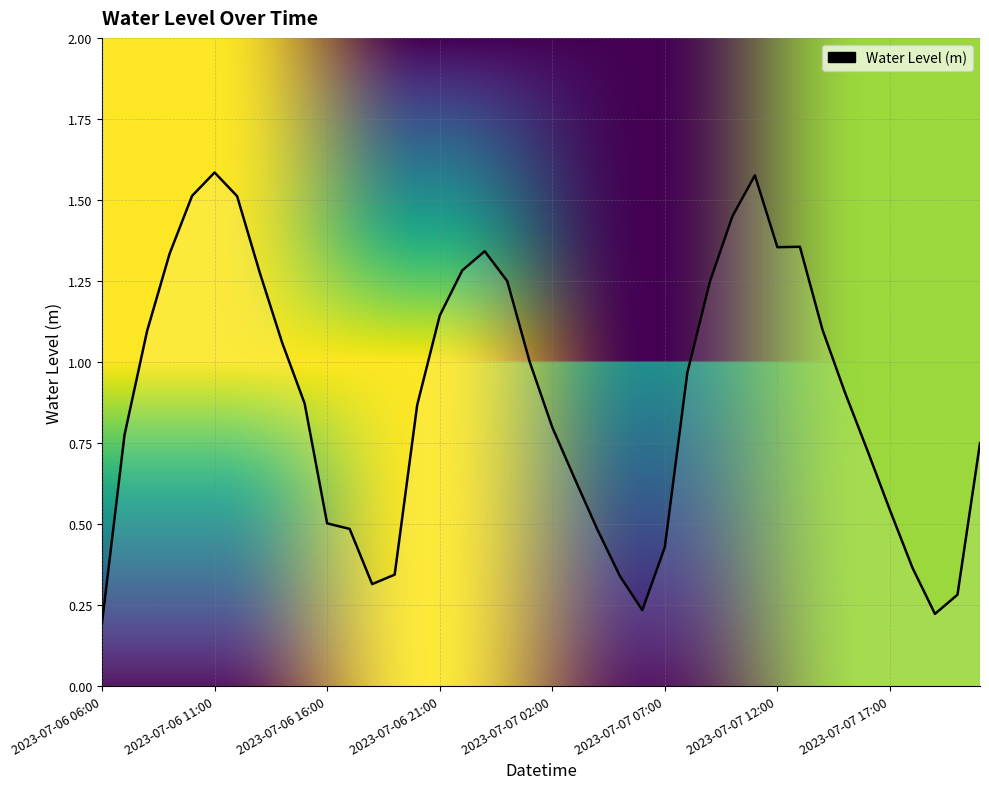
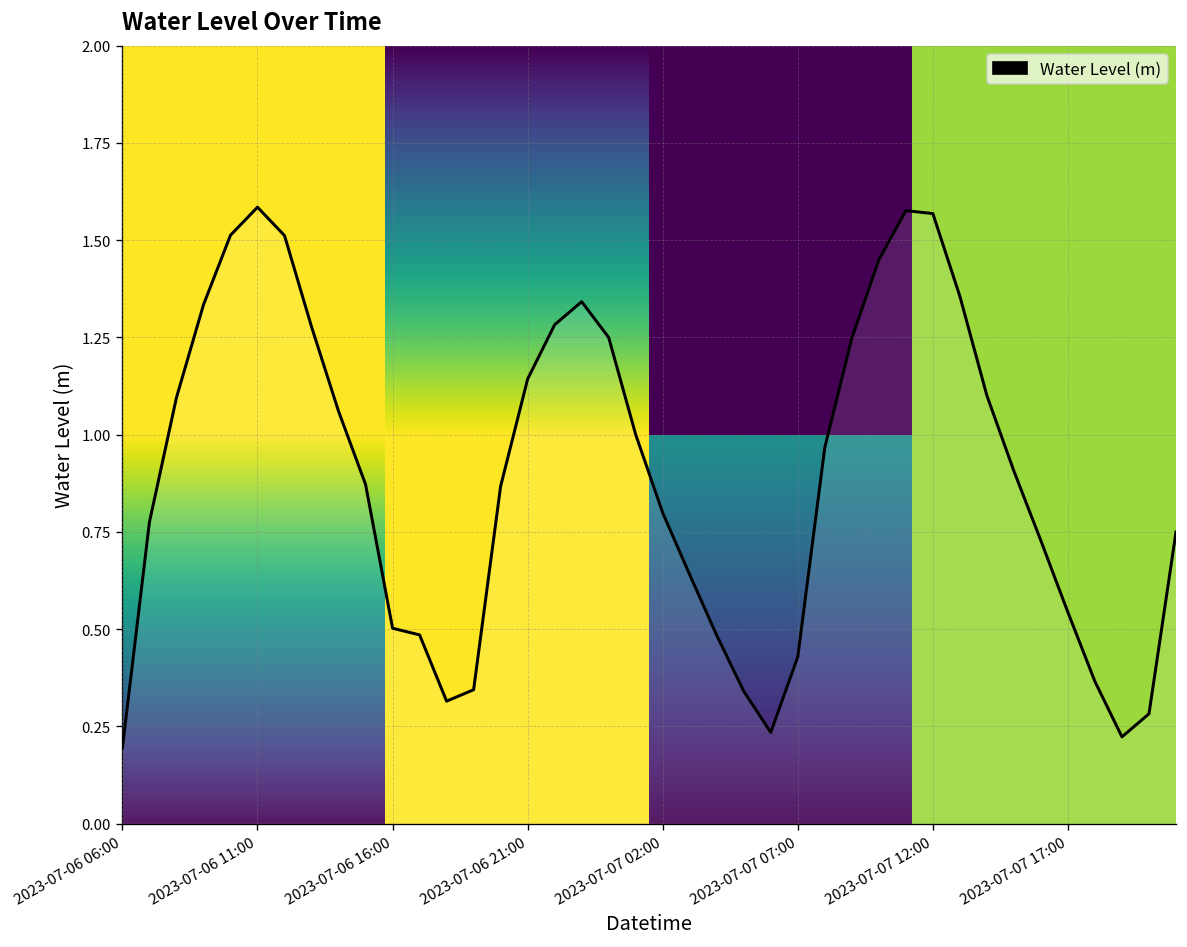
2023-07-07 12:00: 1.35 -> 1.57
